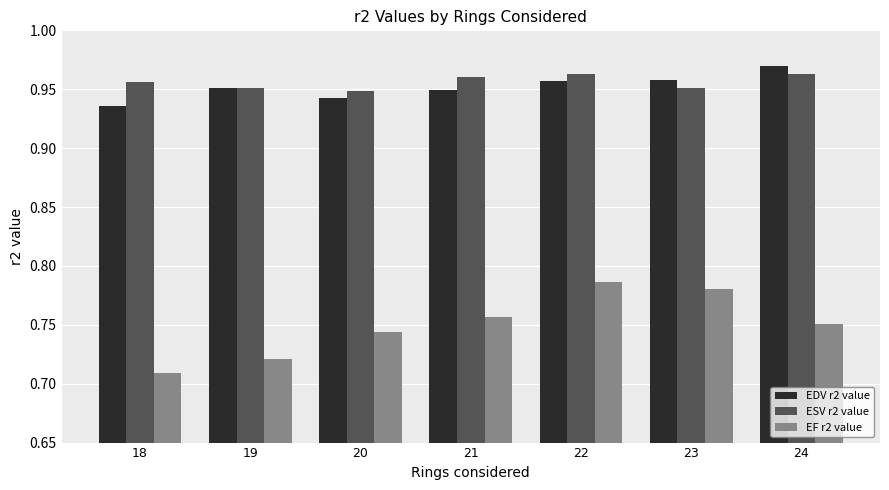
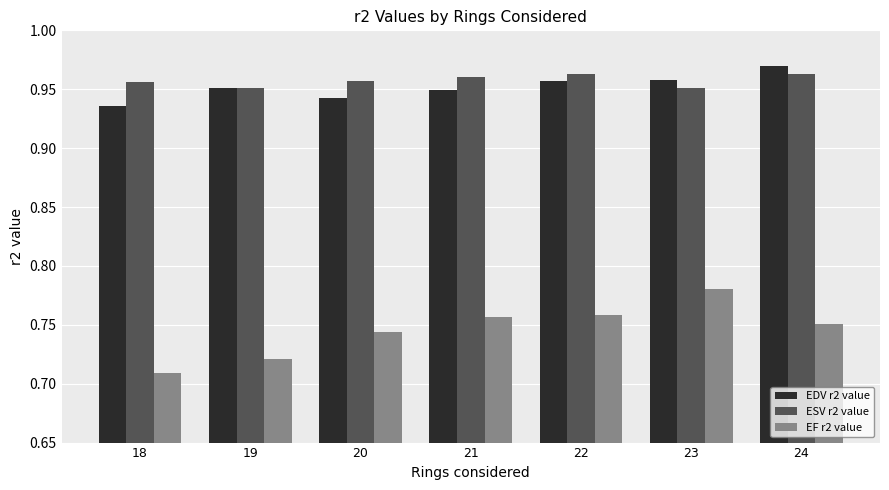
ESV r2 value, 20: 0.948 -> 0.957
EF r2 value, 22: 0.786 -> 0.758
